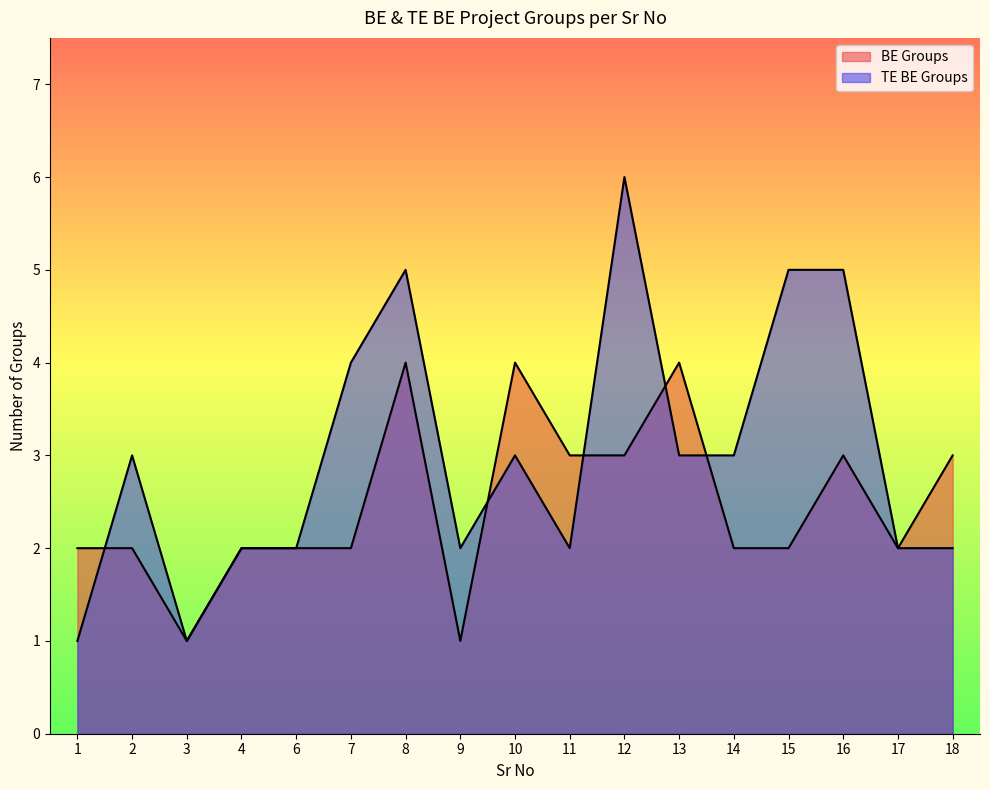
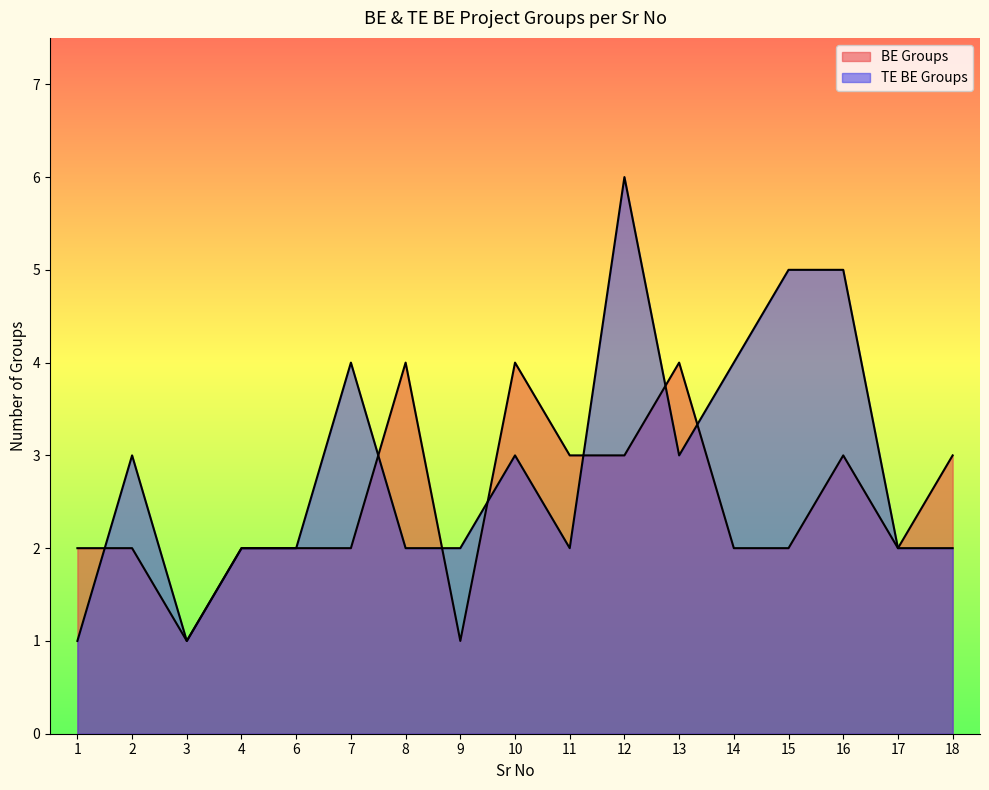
TE BE Groups, 8: 5 -> 2
TE BE Groups, 14: 3 -> 4
